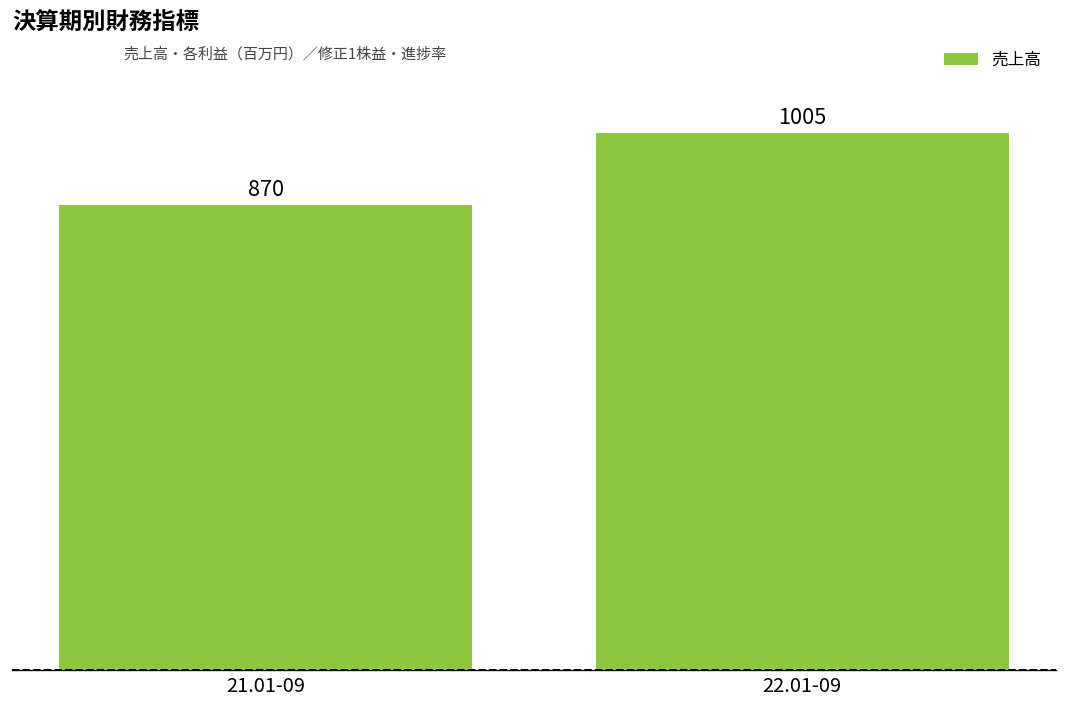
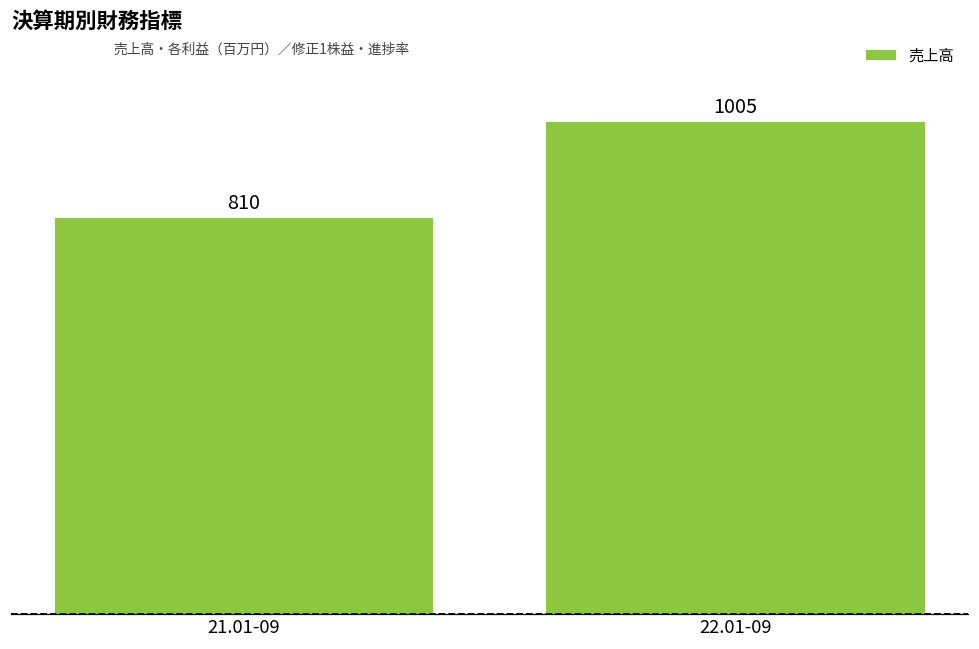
21.01-09: 870 -> 810
